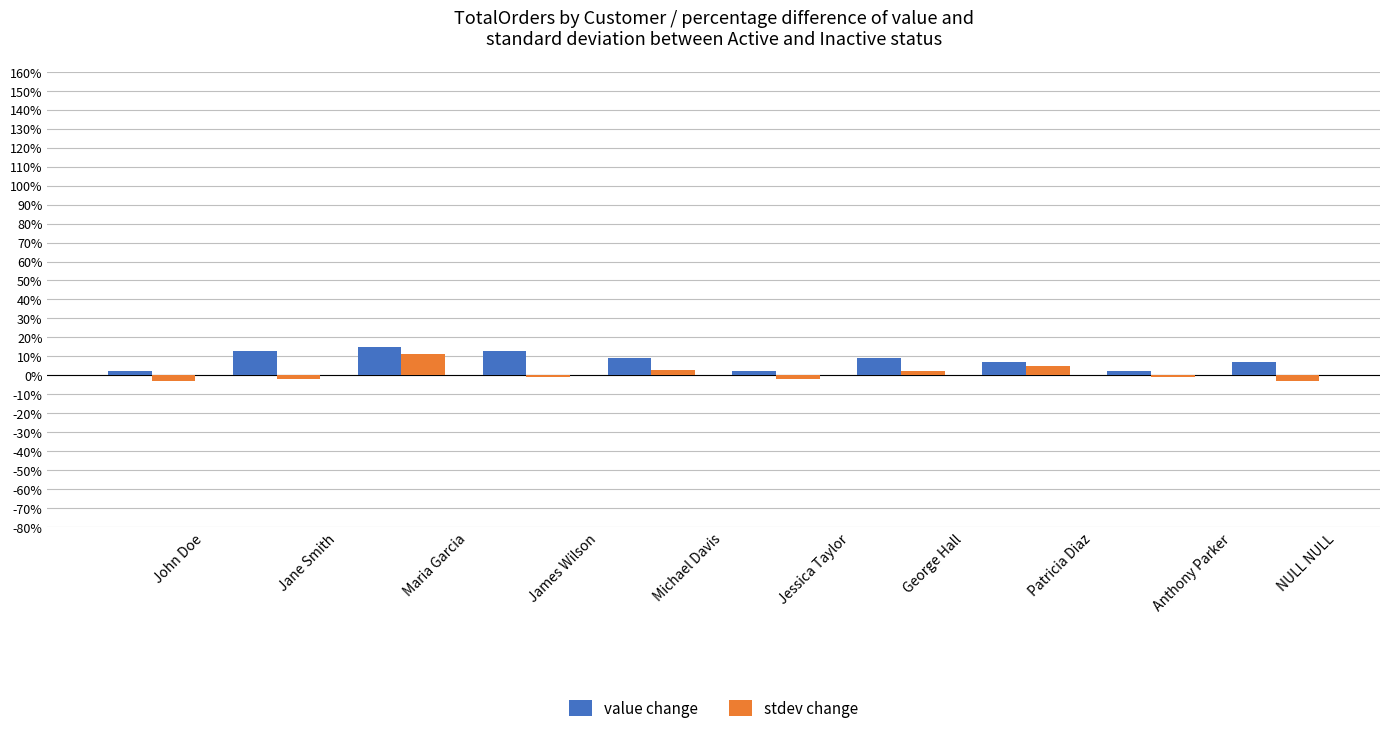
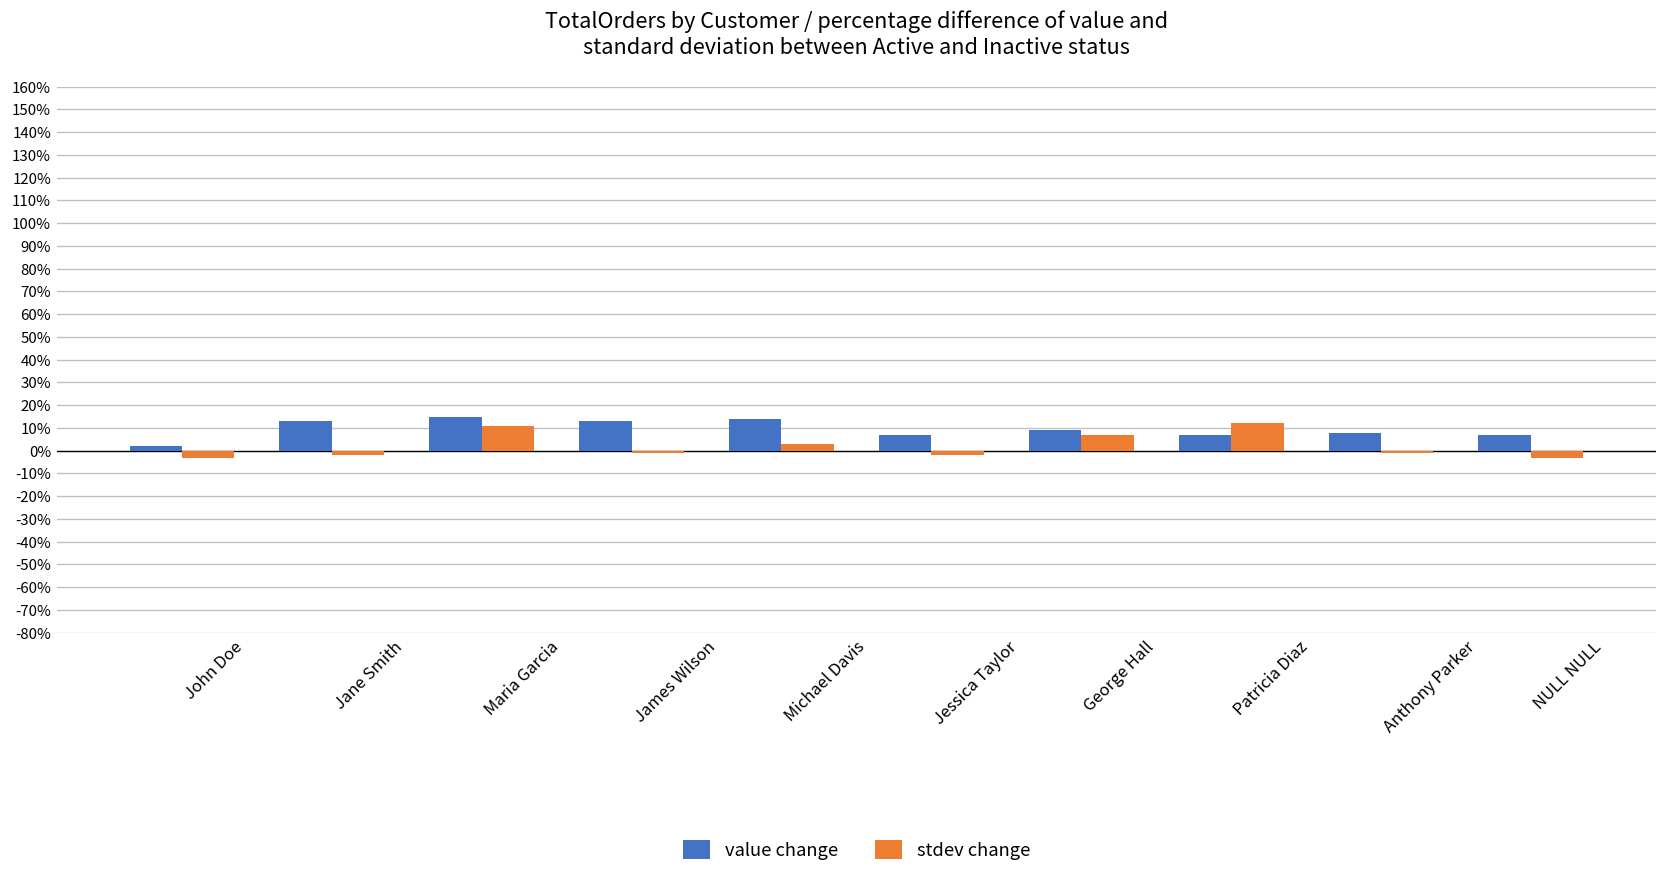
value change, Michael Davis: 9% -> 14%
value change, Jessica Taylor: 2% -> 7%
stdev change, George Hall: 2% -> 7%
stdev change, Patricia Diaz: 5% -> 12%
value change, Anthony Parker: 2% -> 8%
